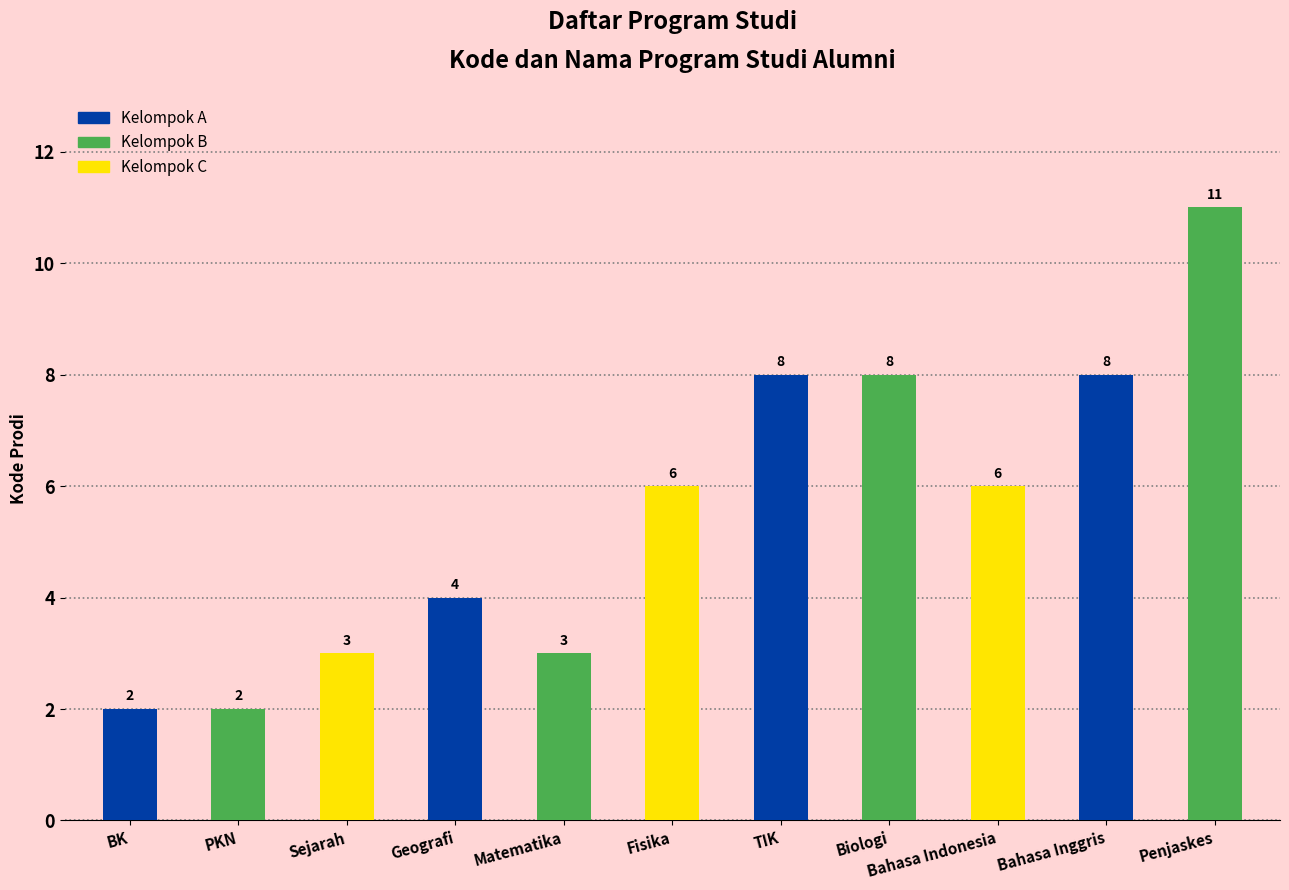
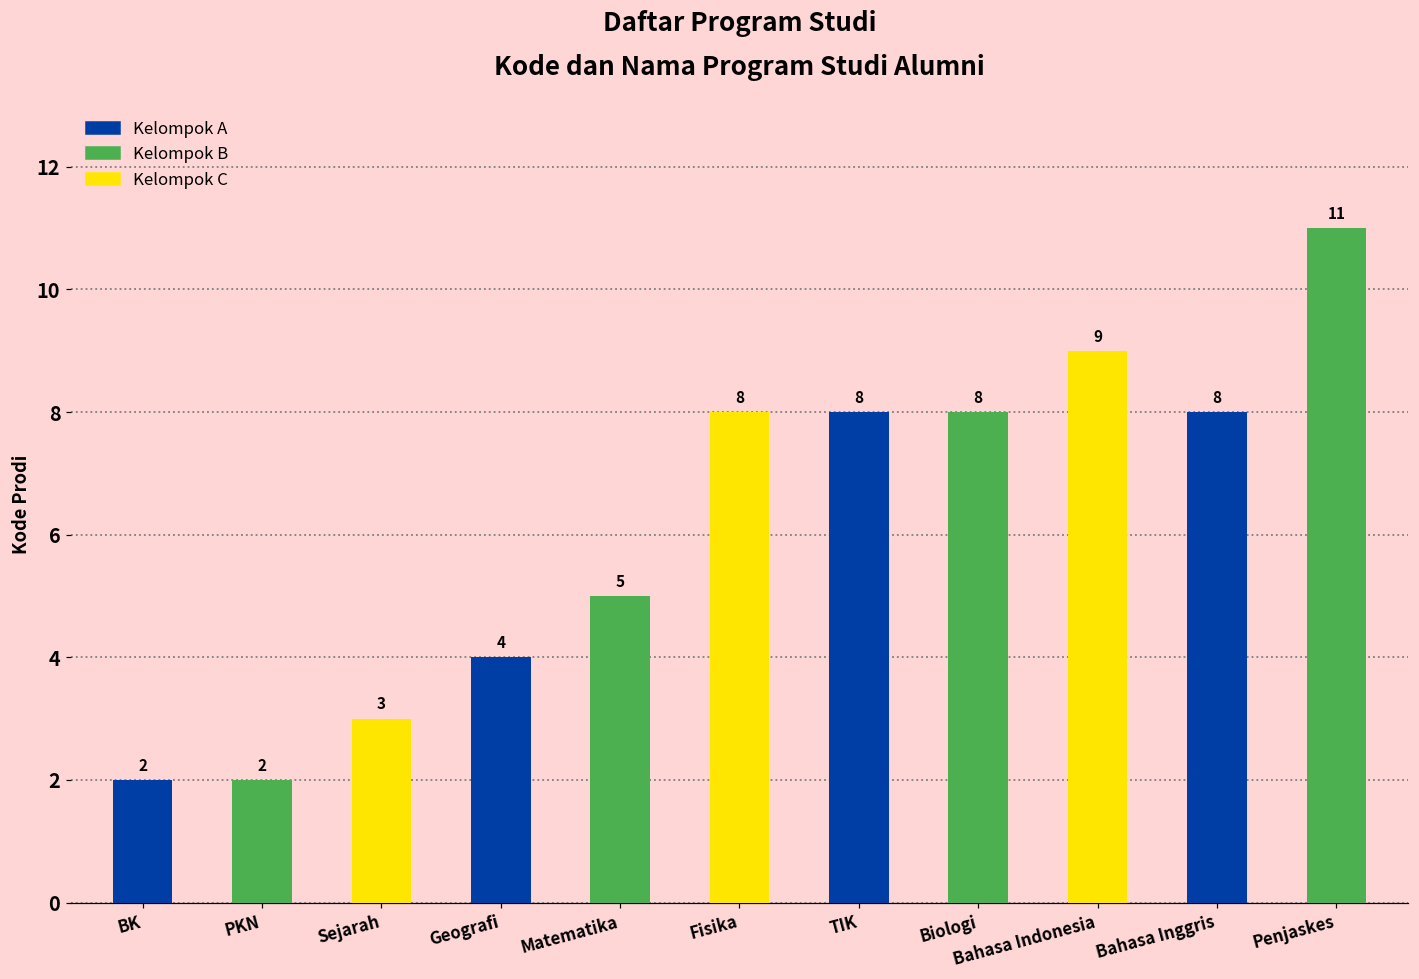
Matematika: 3 -> 5
Fisika: 6 -> 8
Bahasa Indonesia: 6 -> 9
